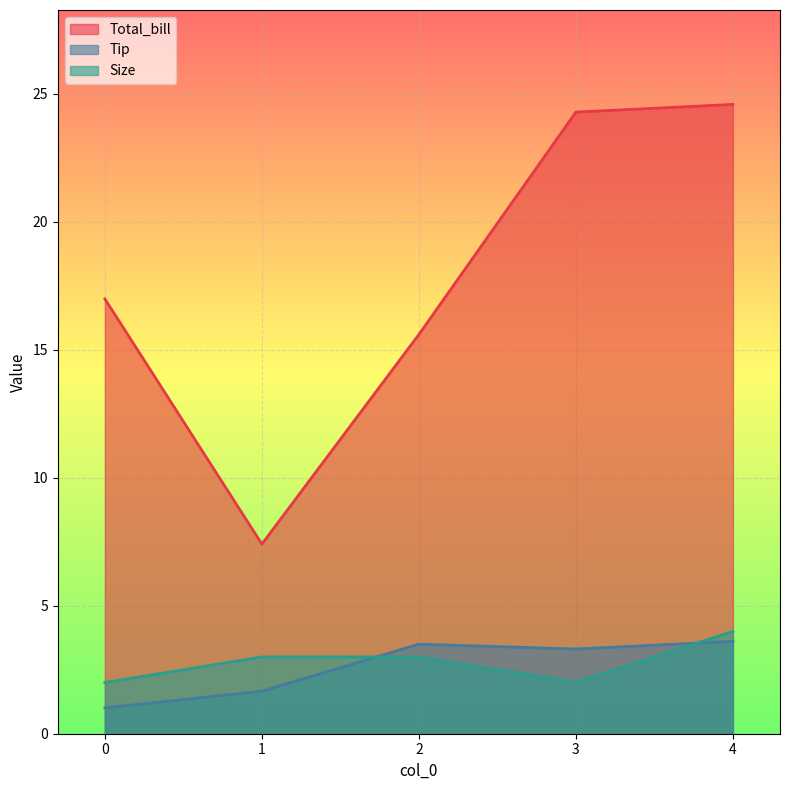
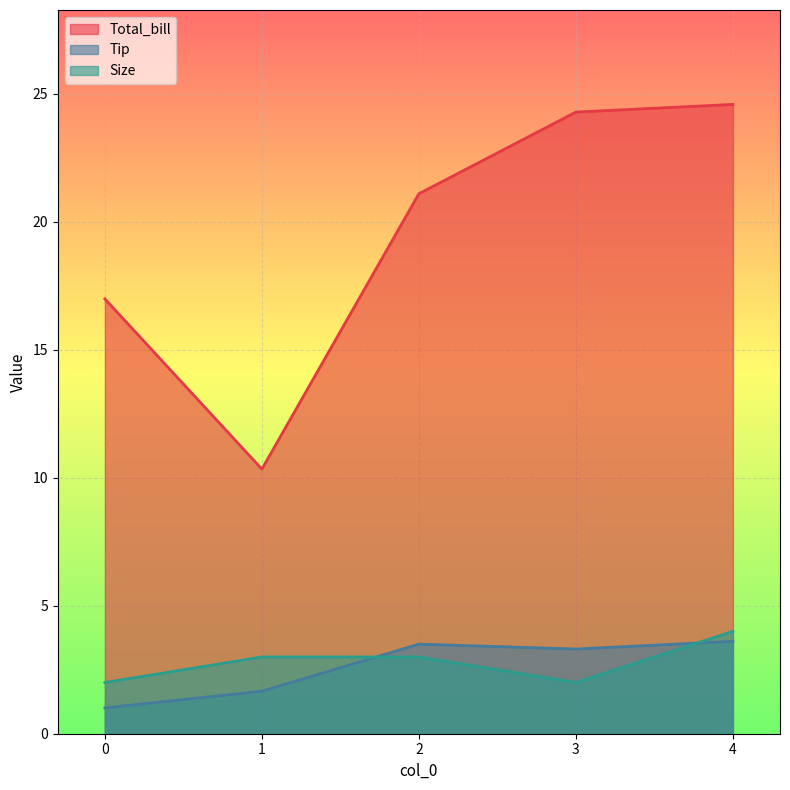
Total_bill, 1: 7.4 -> 10.3
Total_bill, 2: 15.6 -> 21.1
